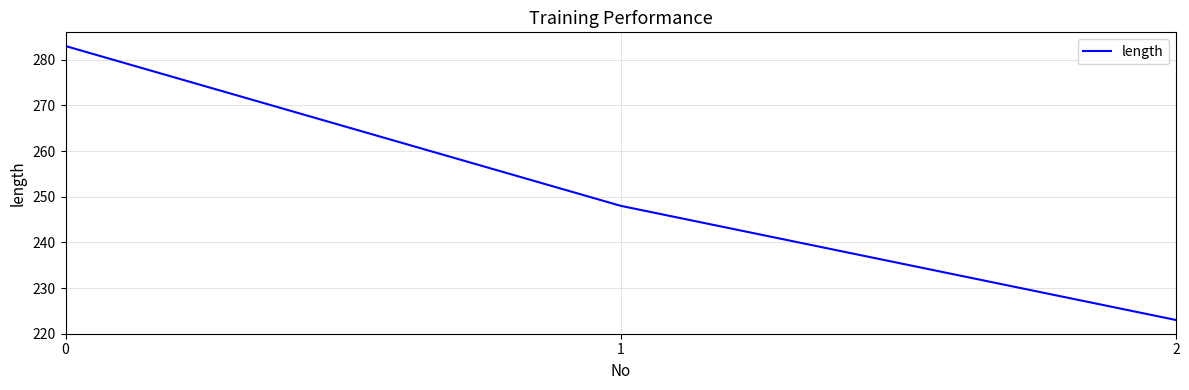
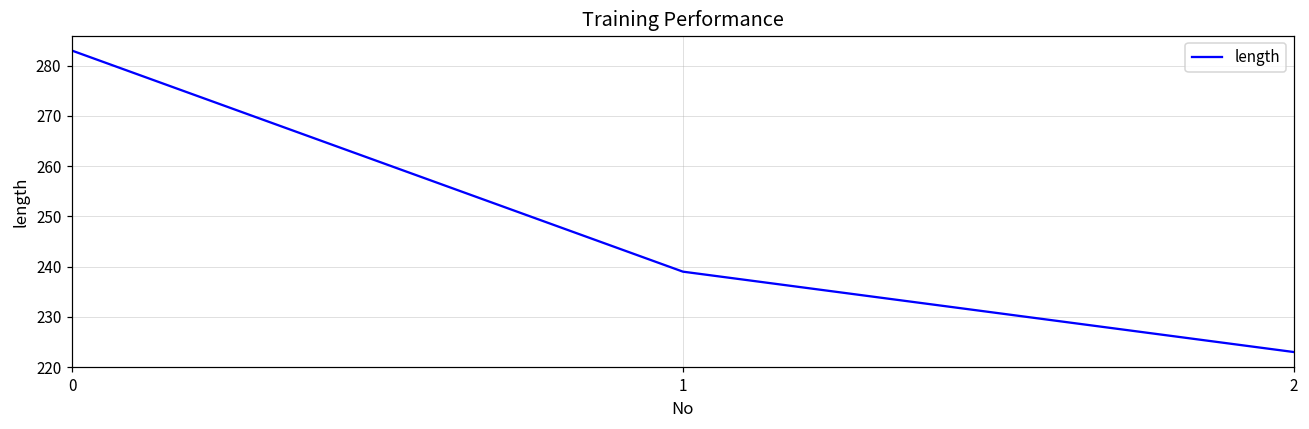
1: 248 -> 239
